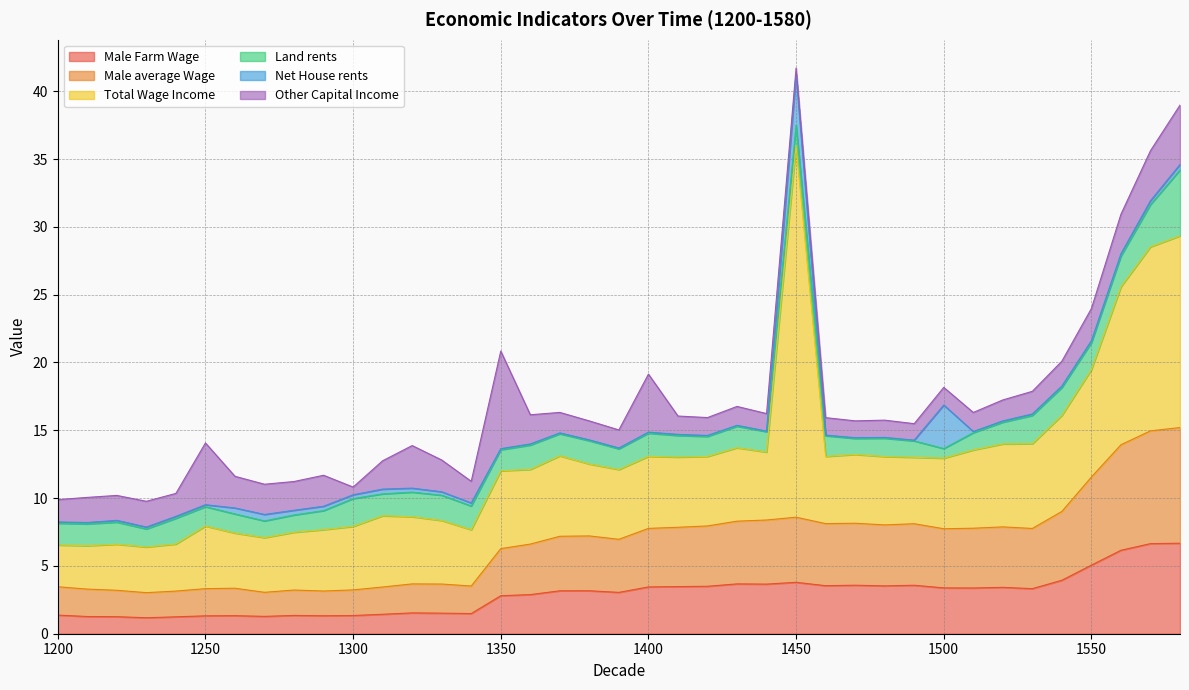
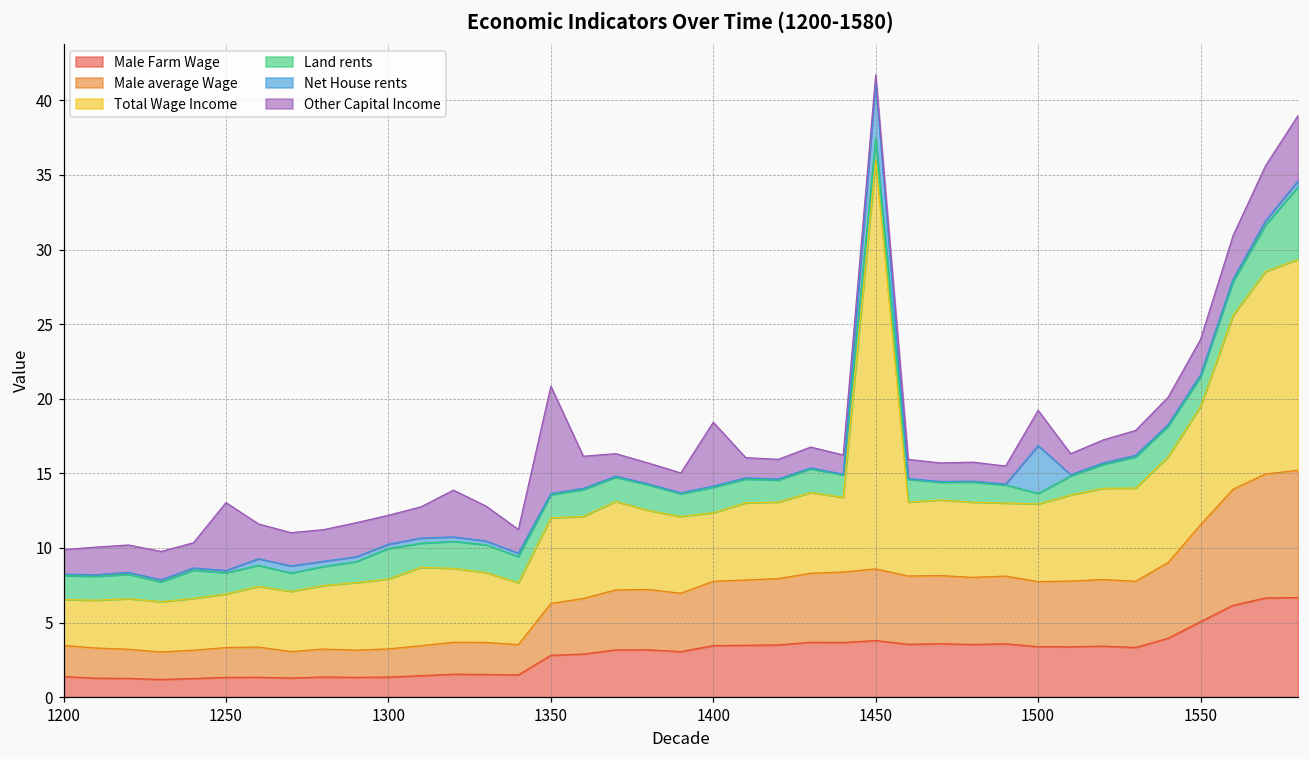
Total Wage Income, 1250: 4.6 -> 3.6
Other Capital Income, 1300: 0.6 -> 1.9
Total Wage Income, 1400: 5.3 -> 4.6
Other Capital Income, 1500: 1.3 -> 2.4
